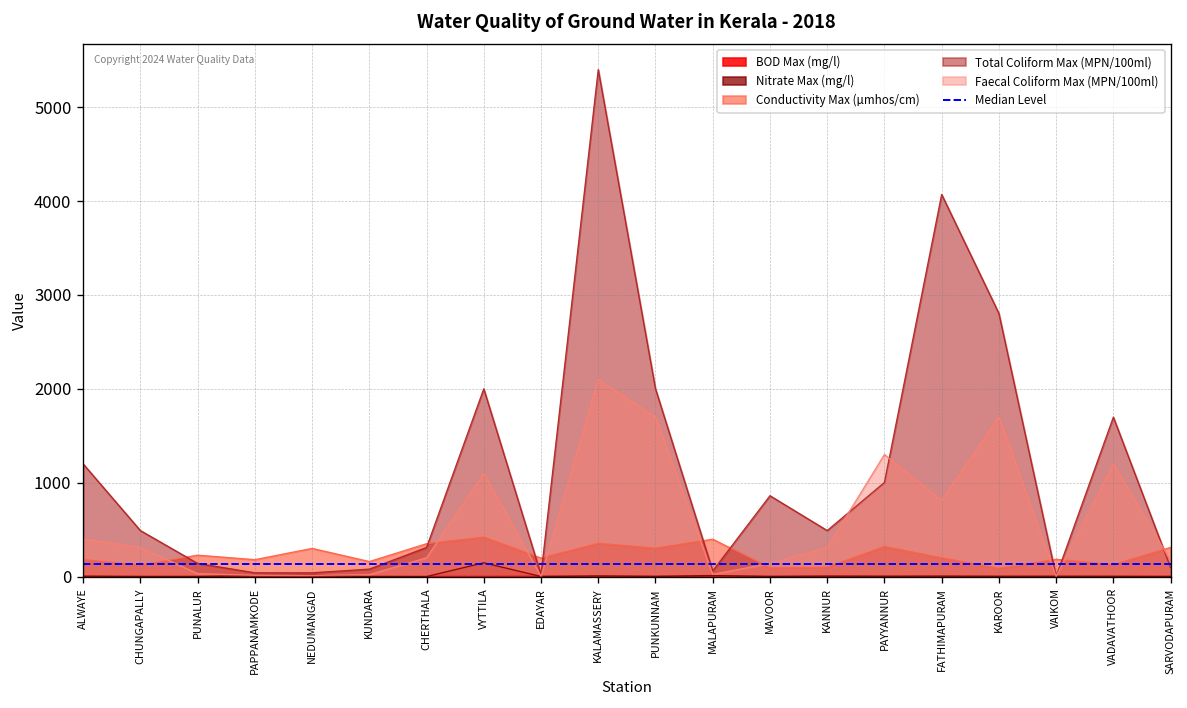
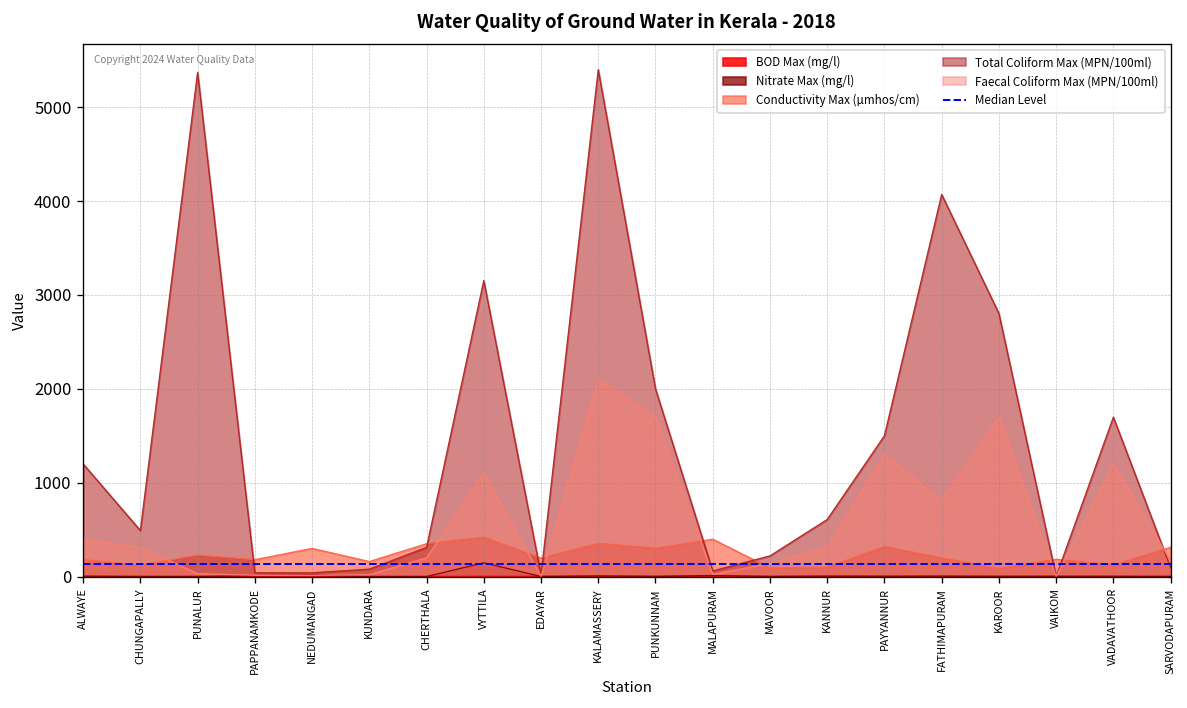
Total Coliform Max (MPN/100ml), PUNALUR: 100 -> 5400
Total Coliform Max (MPN/100ml), VYTTILA: 2000 -> 3200
Total Coliform Max (MPN/100ml), MAVOOR: 900 -> 200
Total Coliform Max (MPN/100ml), KANNUR: 500 -> 600
Total Coliform Max (MPN/100ml), PAYYANNUR: 1000 -> 1500
